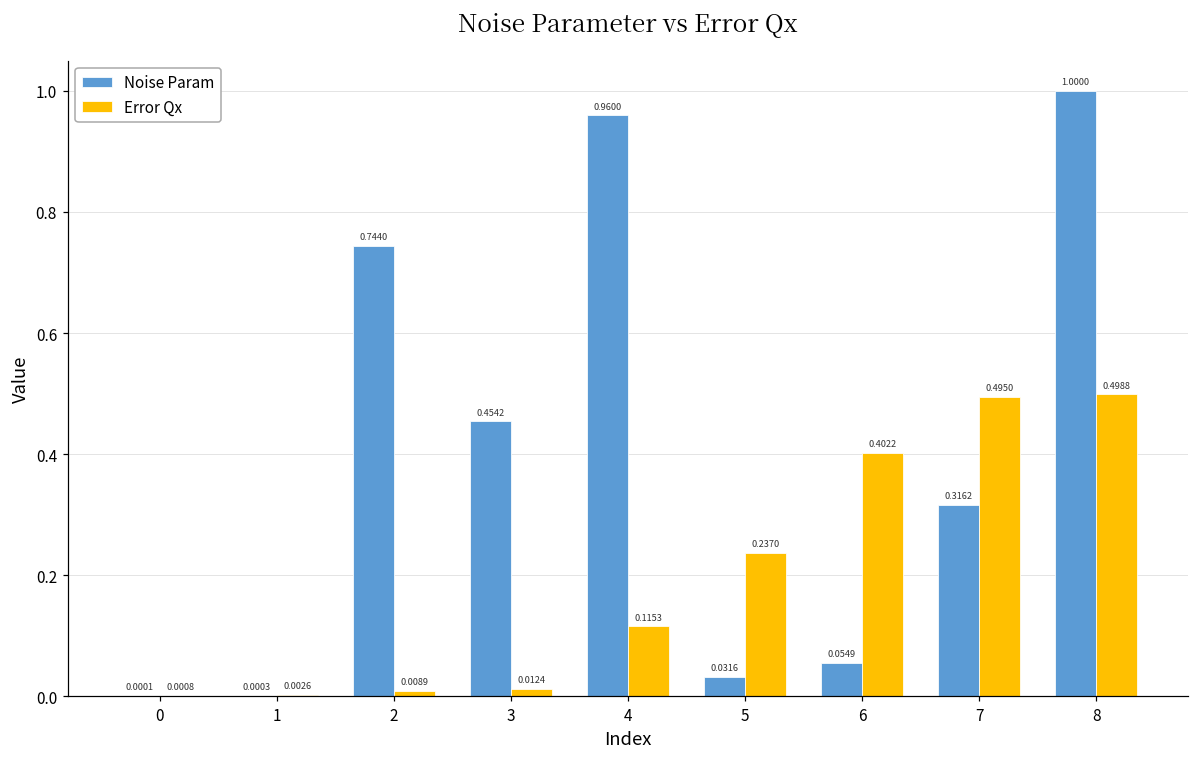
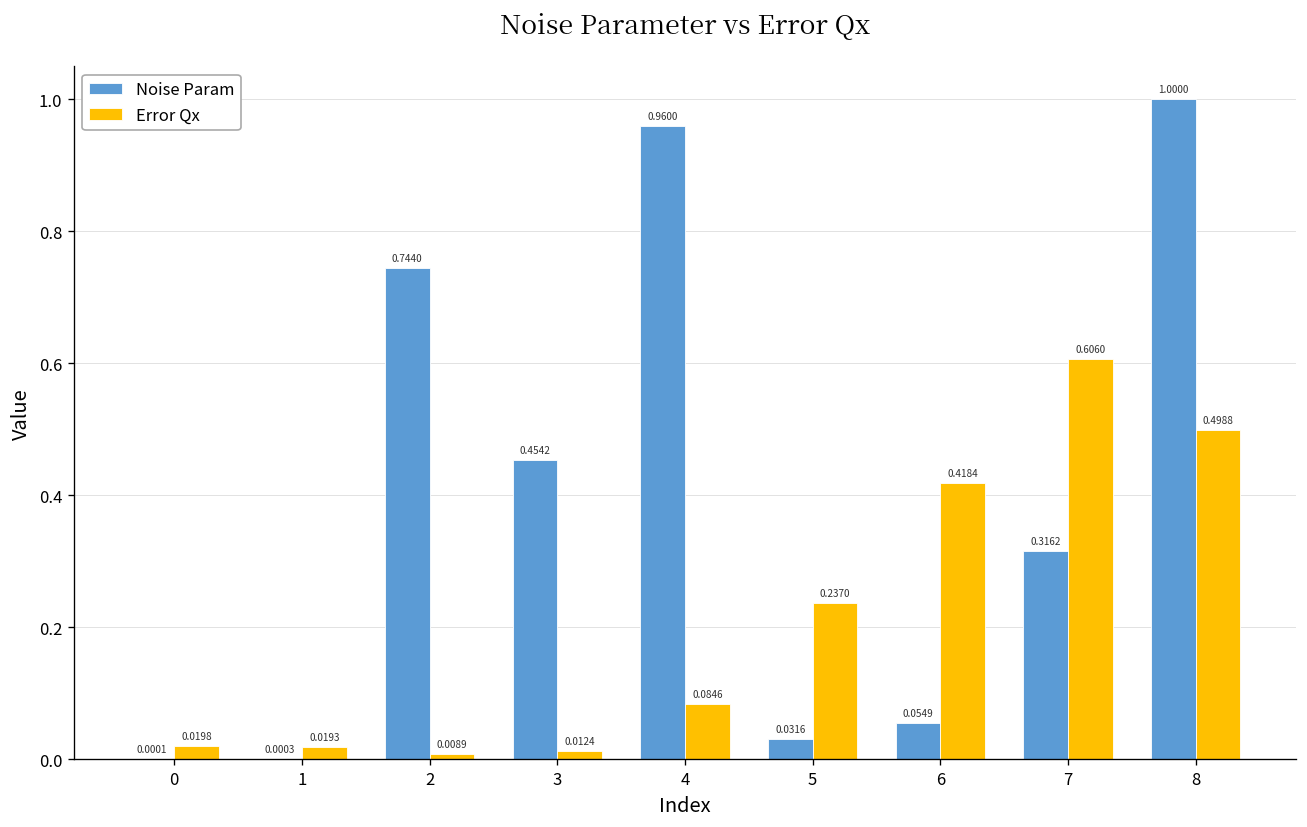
Error Qx, 0: 0.0008 -> 0.0198
Error Qx, 1: 0.0026 -> 0.0193
Error Qx, 4: 0.1153 -> 0.0846
Error Qx, 6: 0.4022 -> 0.4184
Error Qx, 7: 0.4950 -> 0.6060
